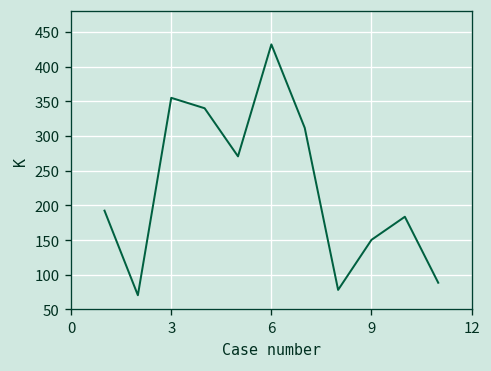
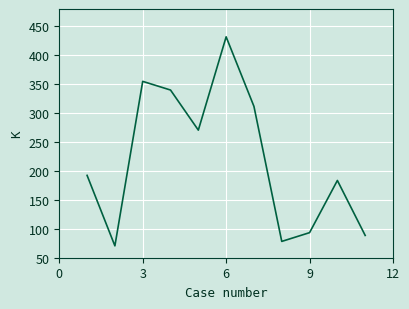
9: 150 -> 90
